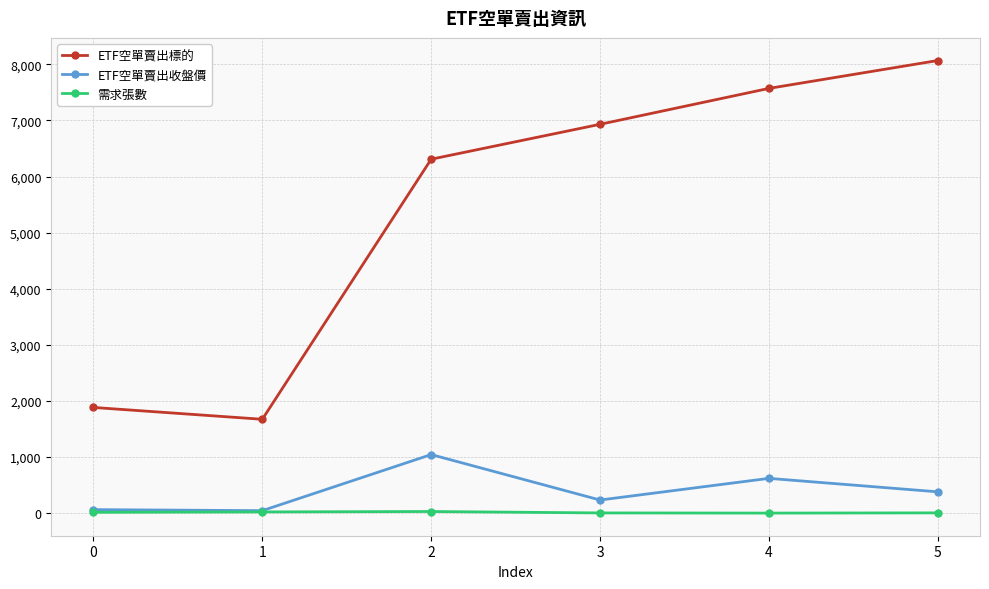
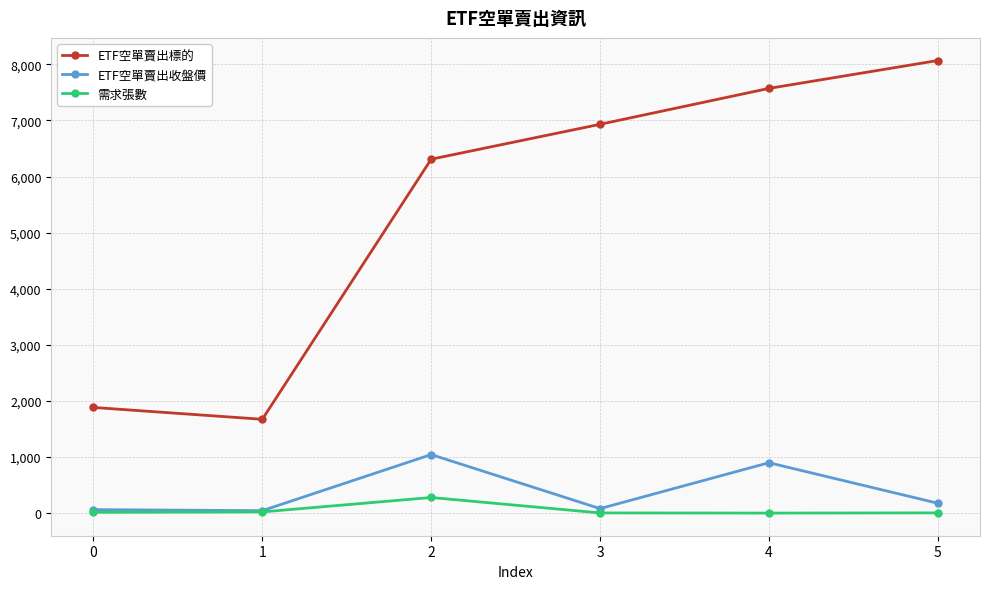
需求張數, 2: 0 -> 300
ETF空單賣出收盤價, 3: 200 -> 100
ETF空單賣出收盤價, 4: 600 -> 900
ETF空單賣出收盤價, 5: 400 -> 200
